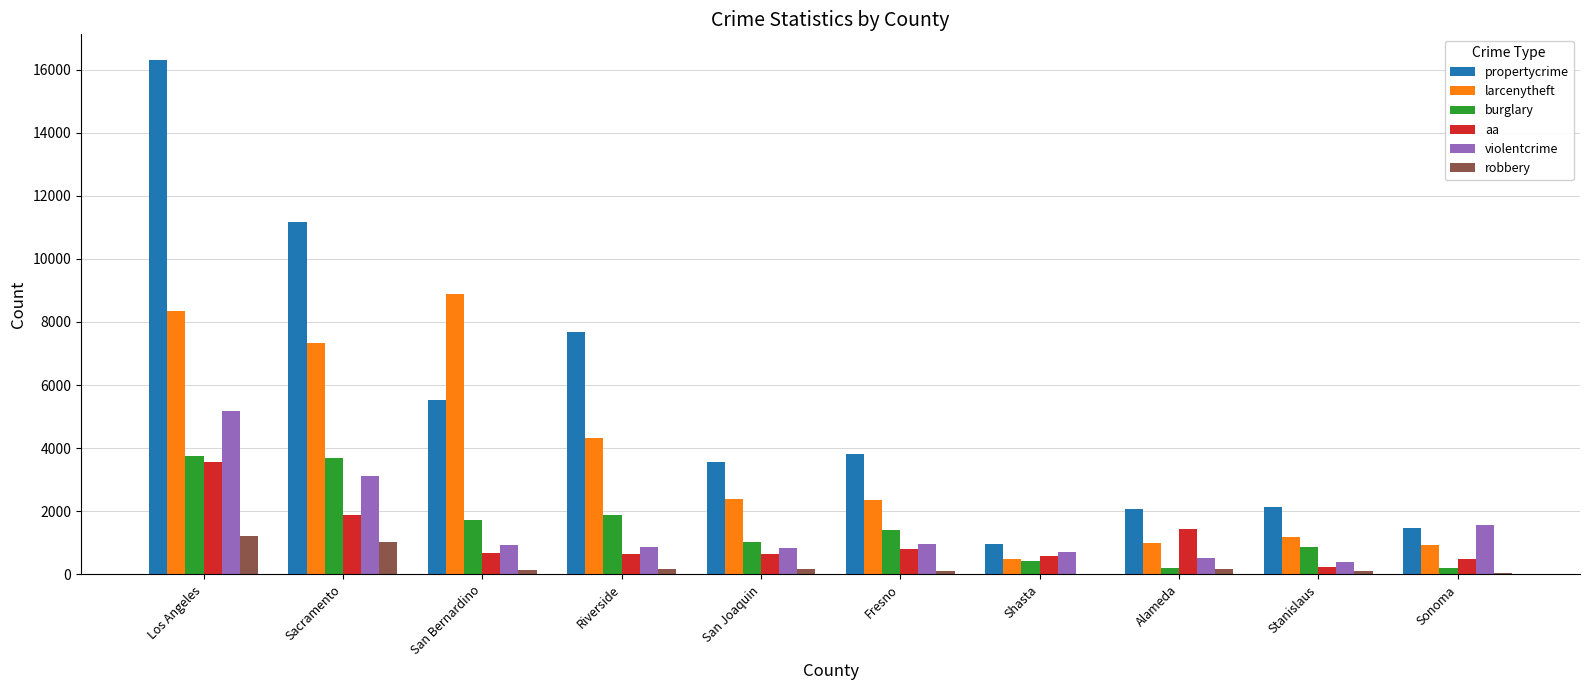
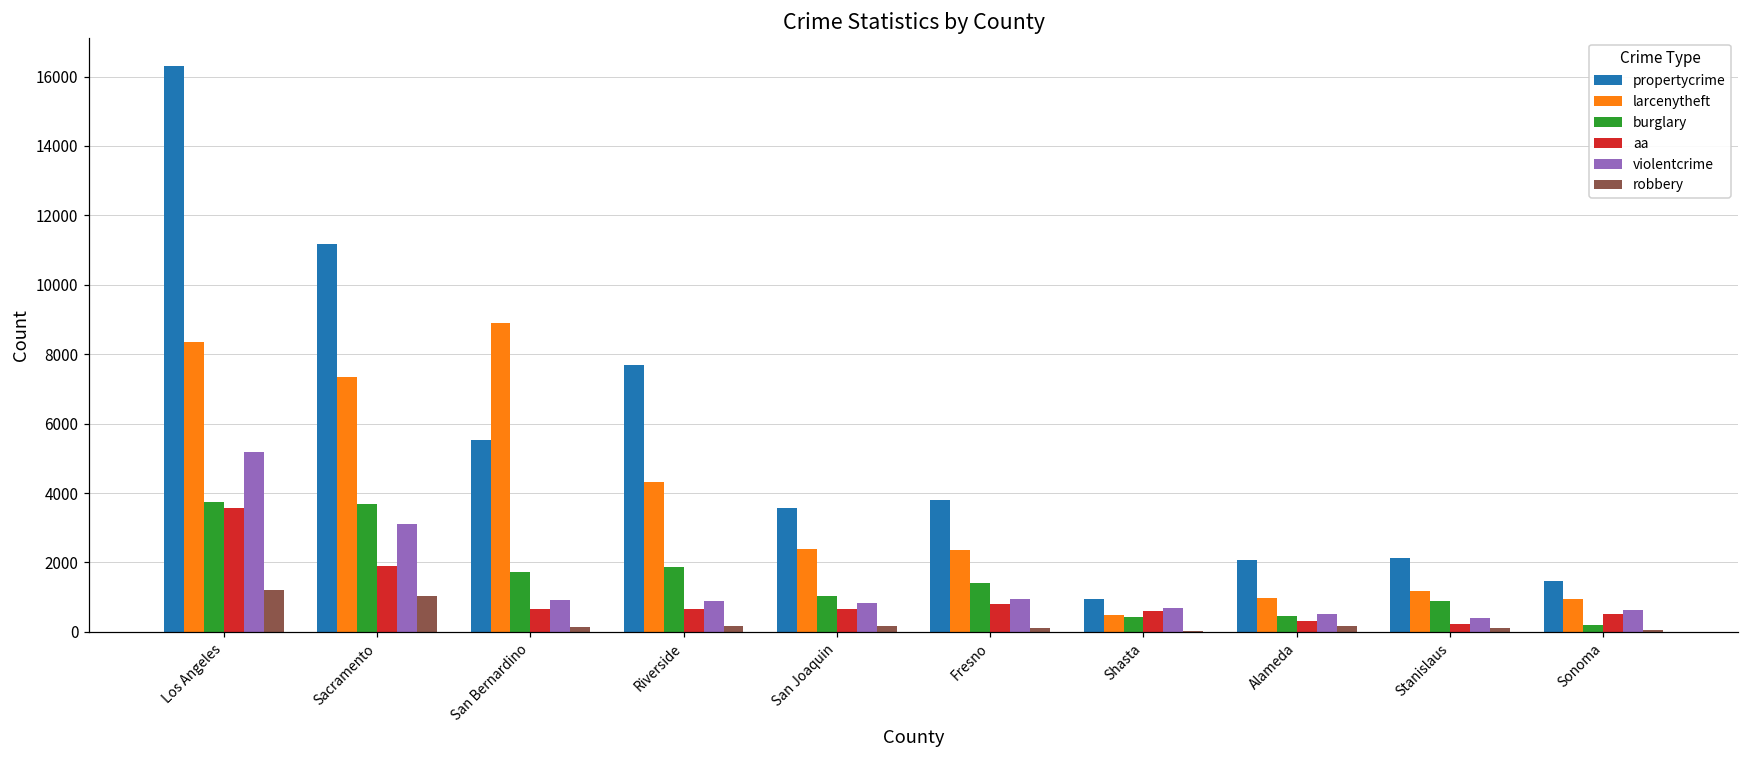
burglary, Alameda: 200 -> 500
aa, Alameda: 1400 -> 300
violentcrime, Sonoma: 1600 -> 600
